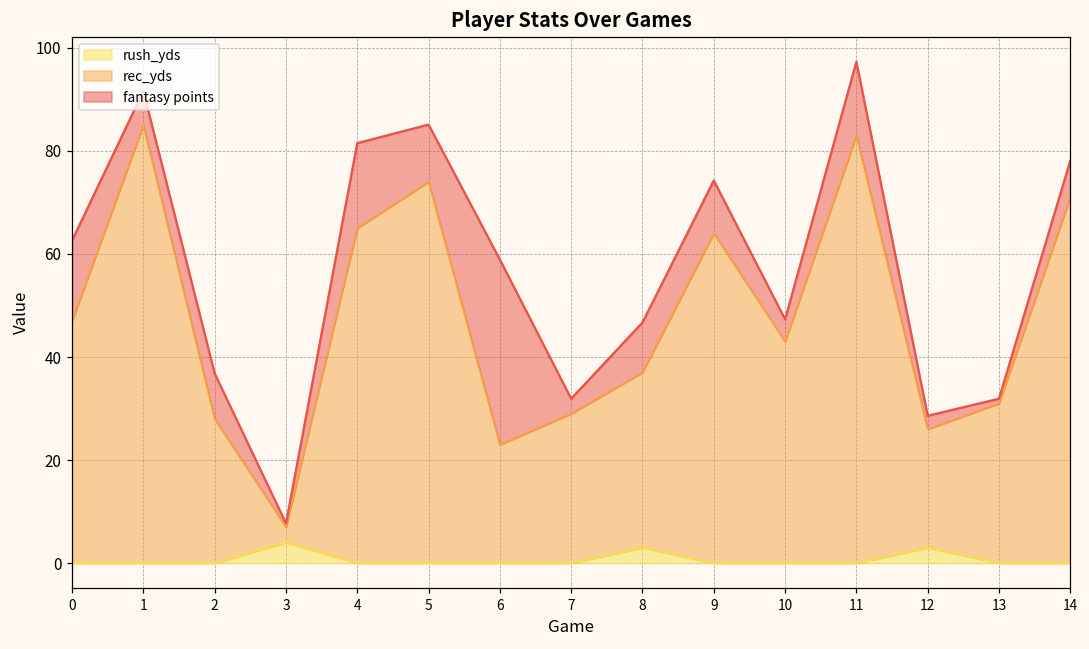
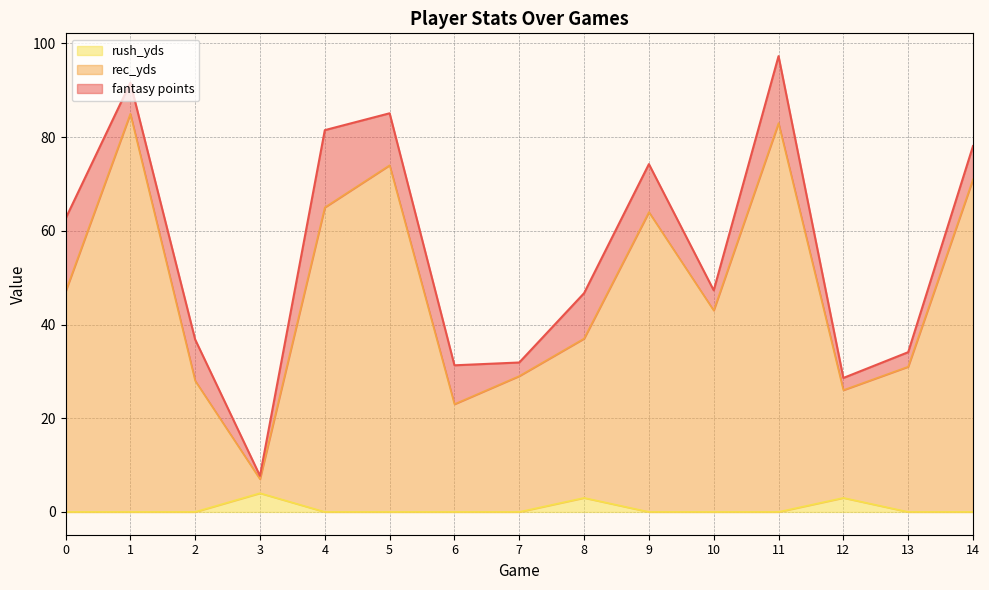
fantasy points, 6: 36 -> 8
fantasy points, 13: 1 -> 3
